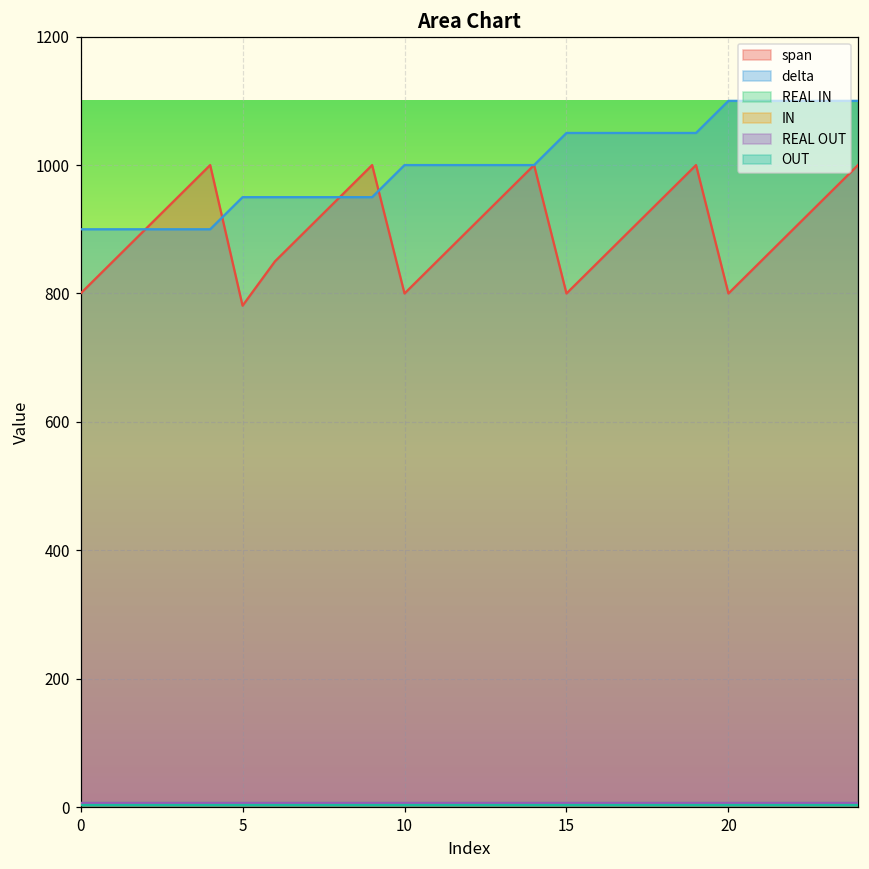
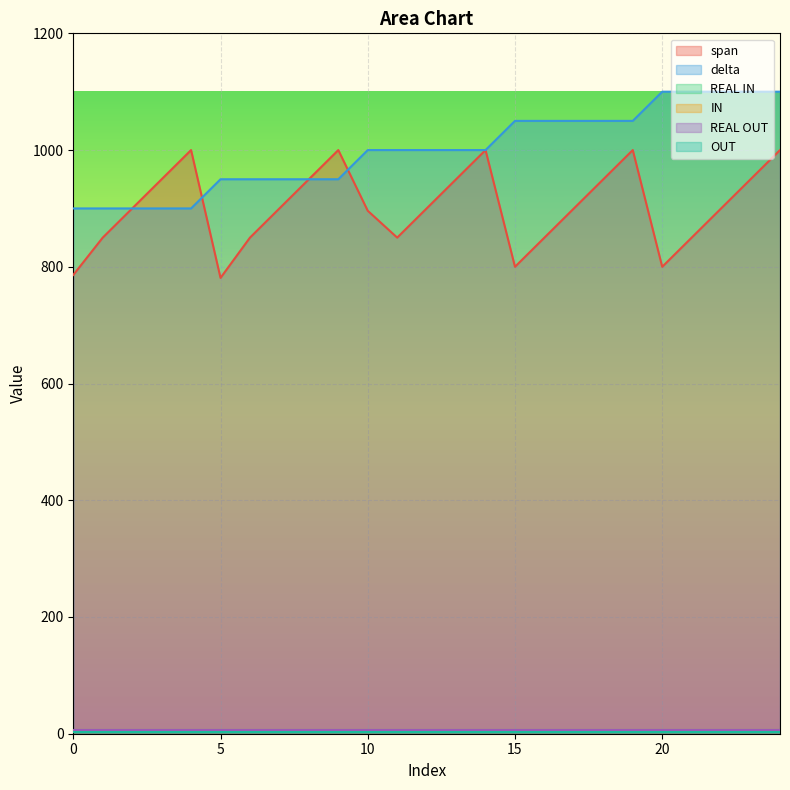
span, 0: 800 -> 790
span, 10: 800 -> 900
